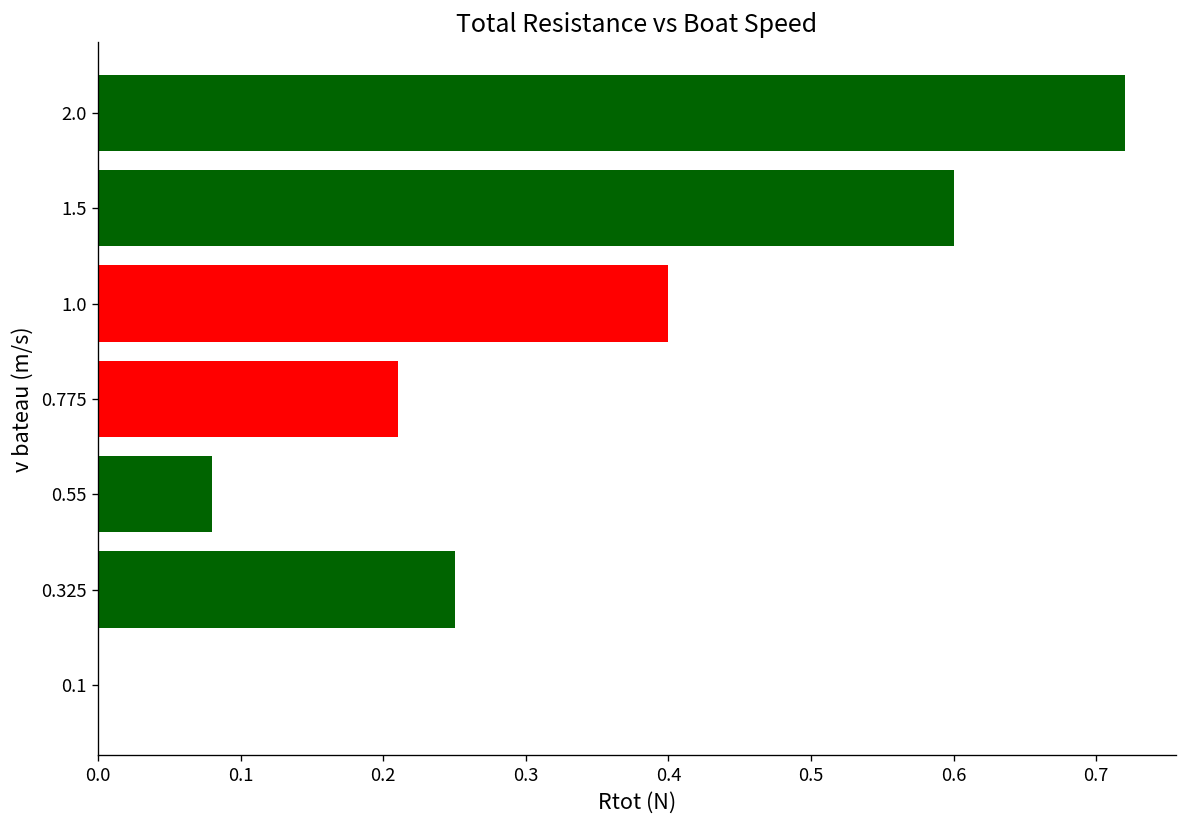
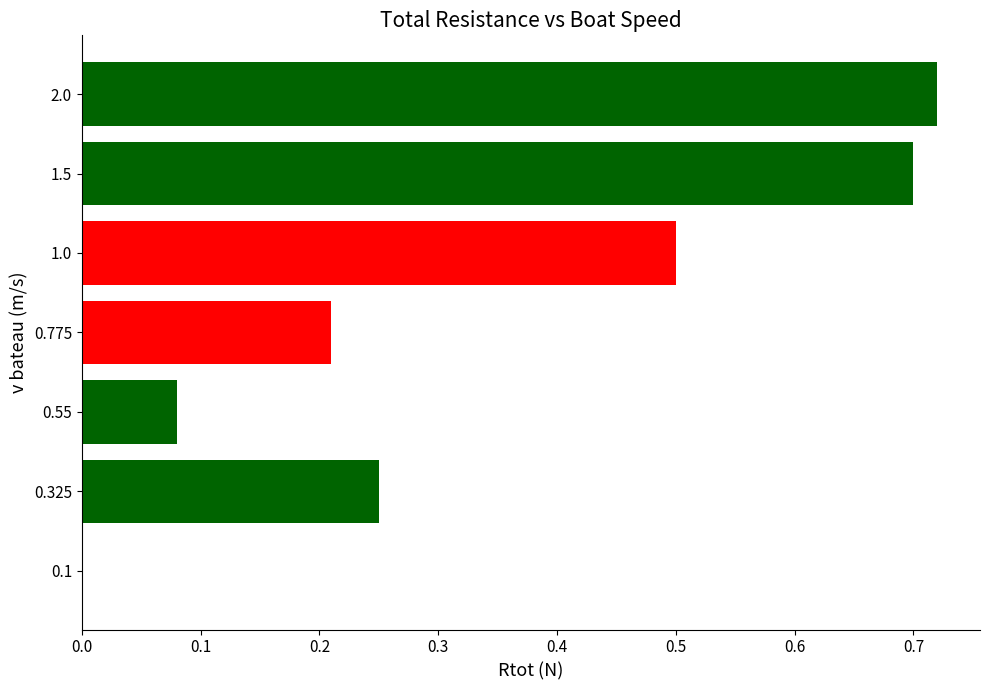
1.5: 0.6 -> 0.7
1.0: 0.4 -> 0.5
